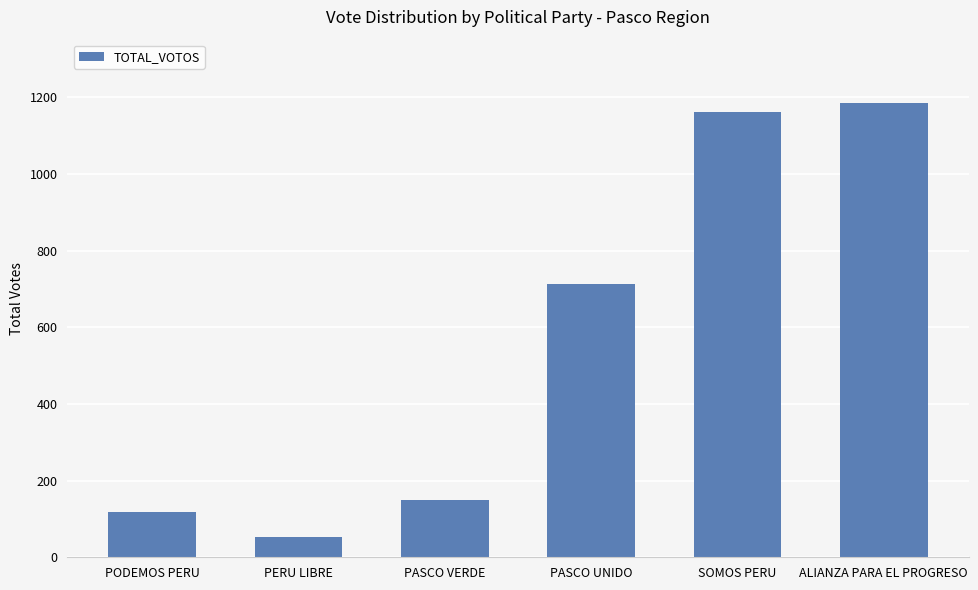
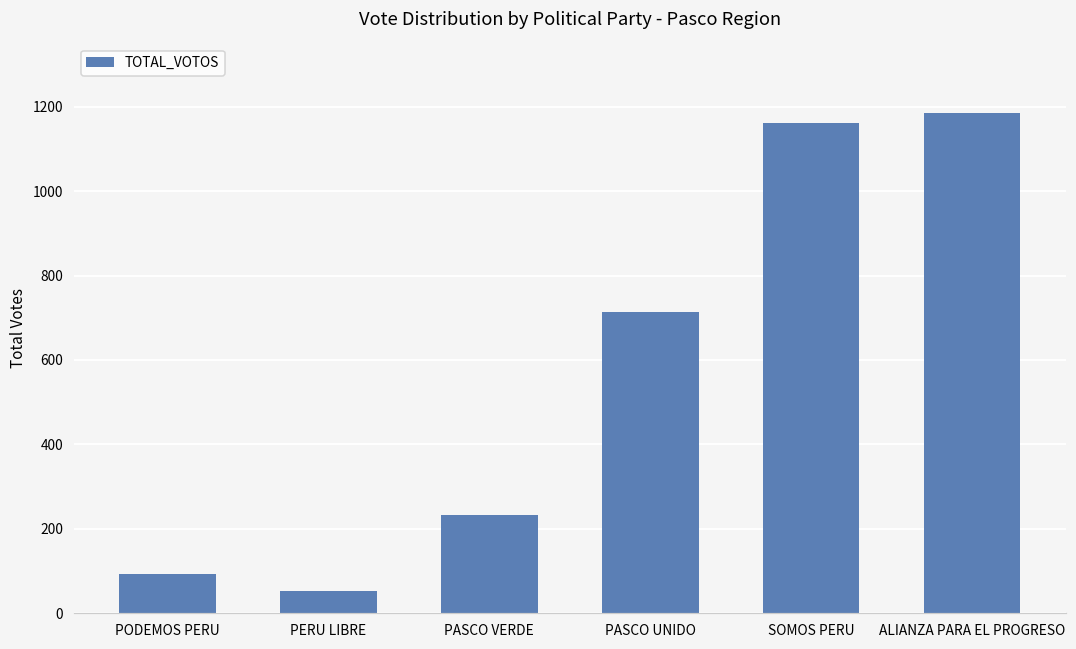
PODEMOS PERU: 120 -> 90
PASCO VERDE: 150 -> 230
